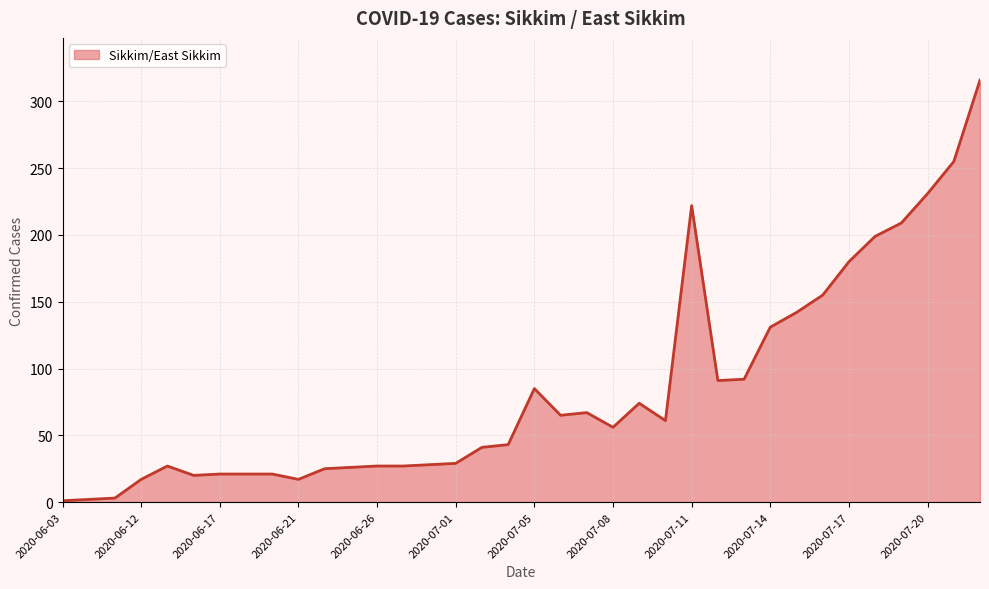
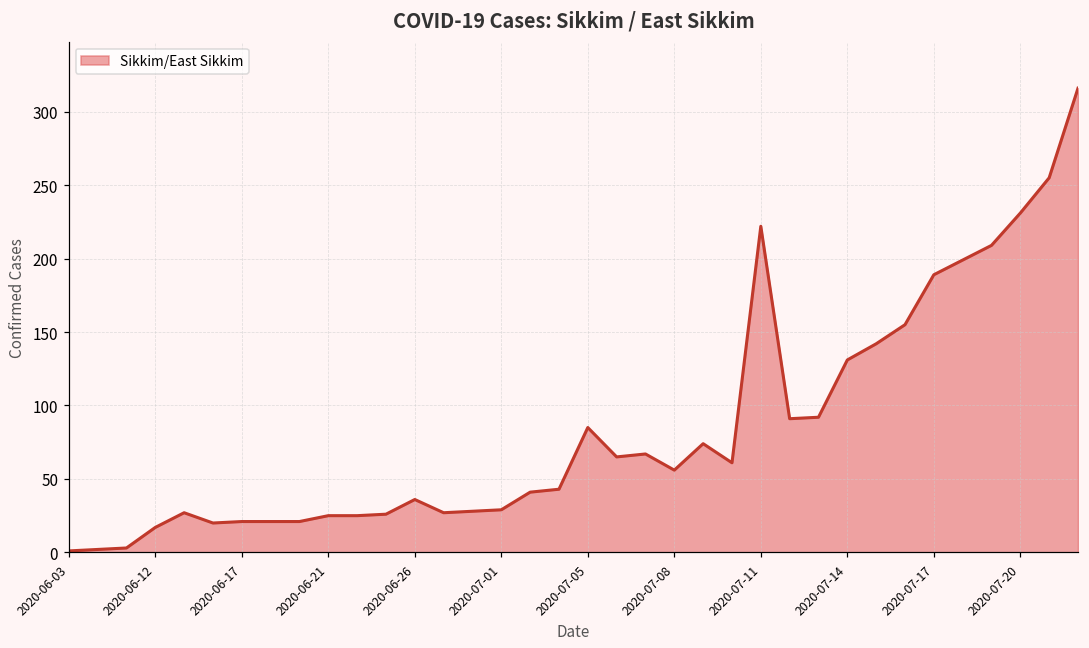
2020-06-21: 17 -> 25
2020-06-26: 27 -> 36
2020-07-17: 180 -> 189
